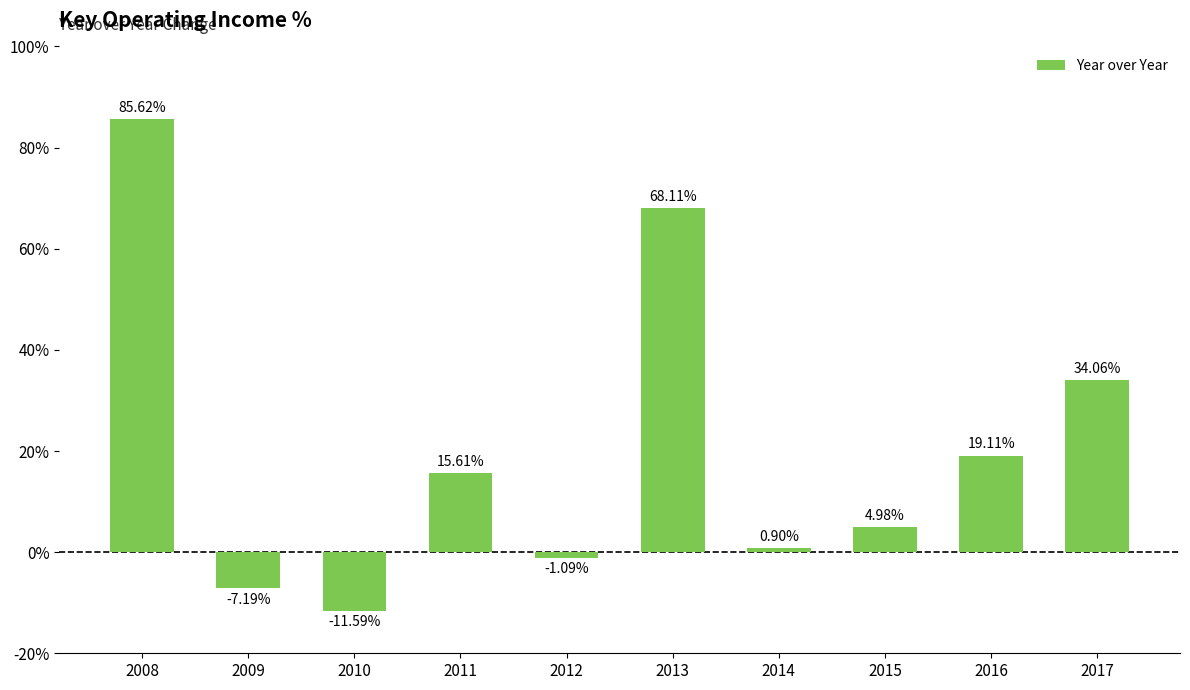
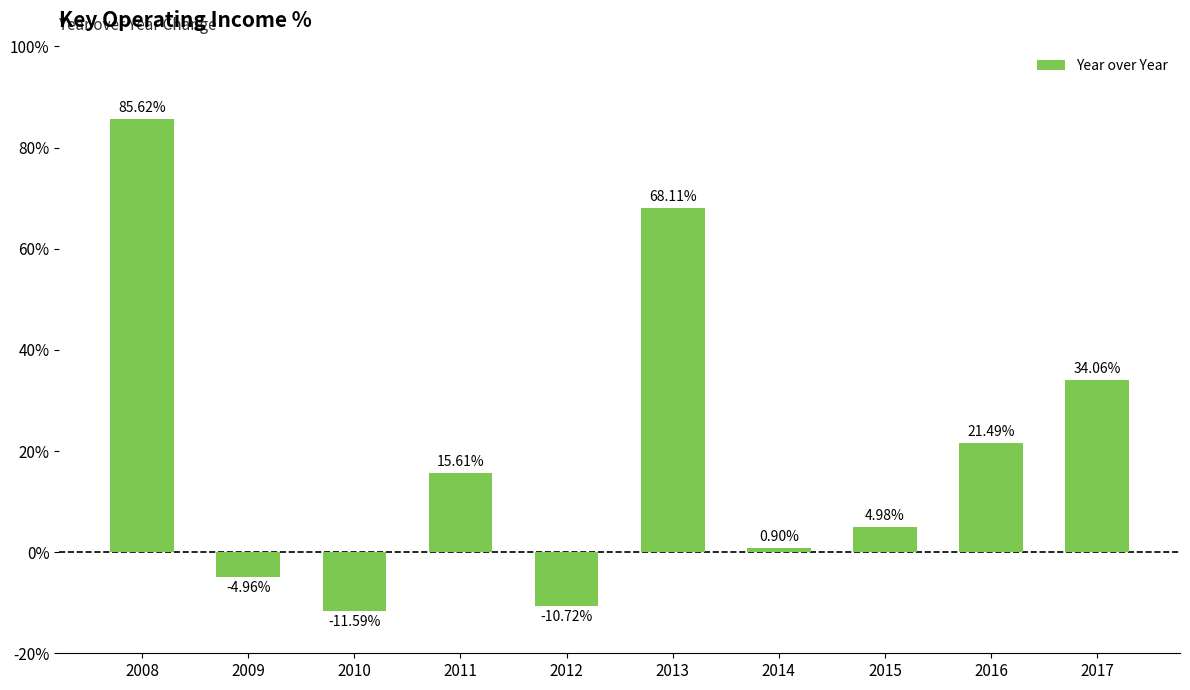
2009: -7.19% -> -4.96%
2012: -1.09% -> -10.72%
2016: 19.11% -> 21.49%
